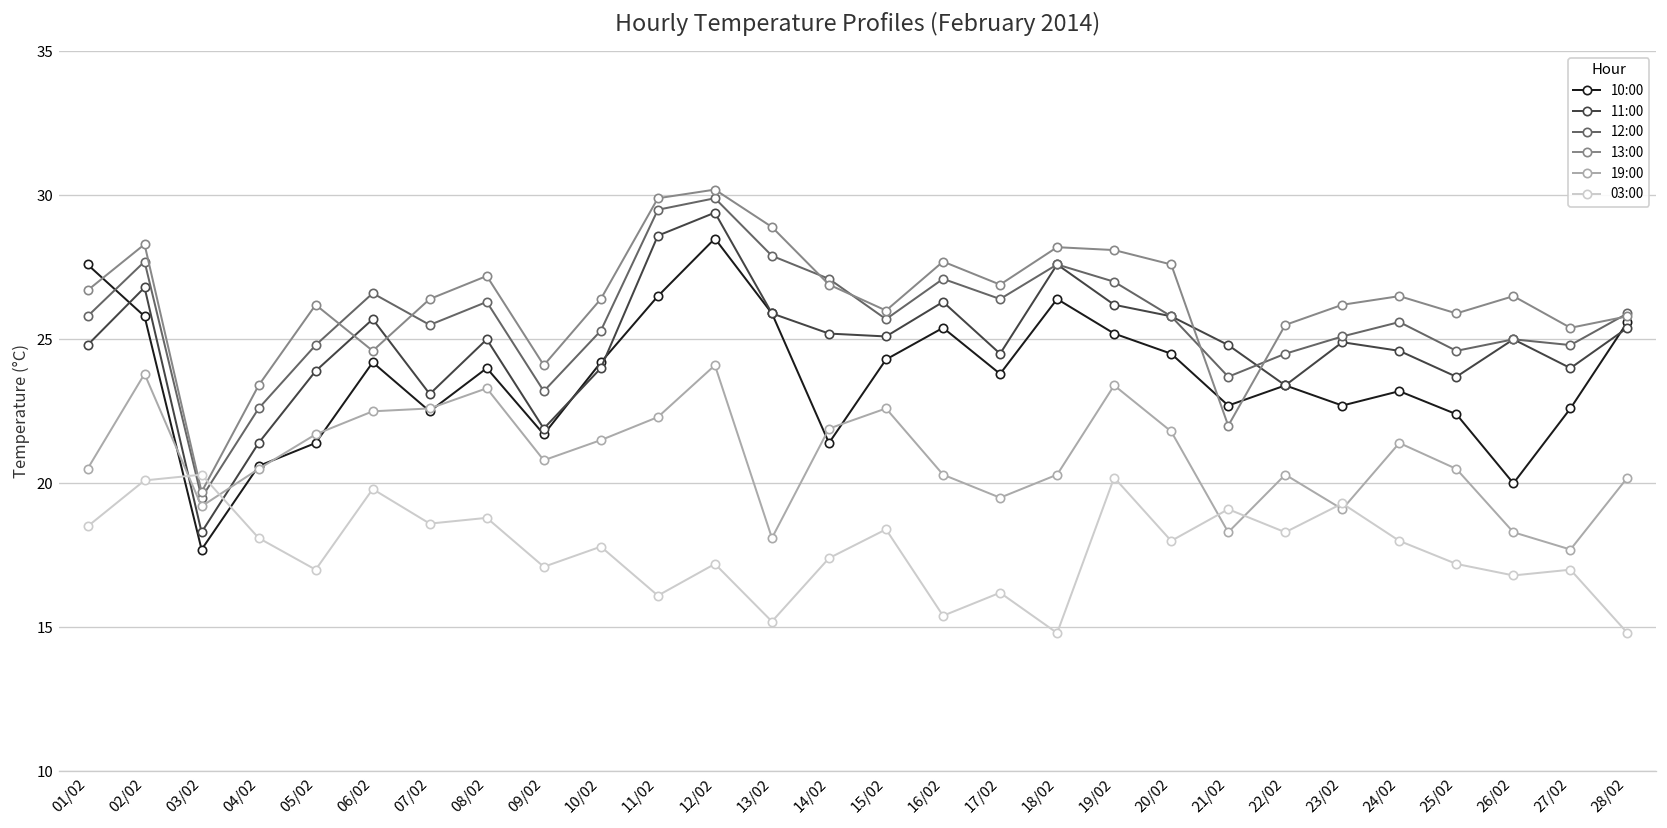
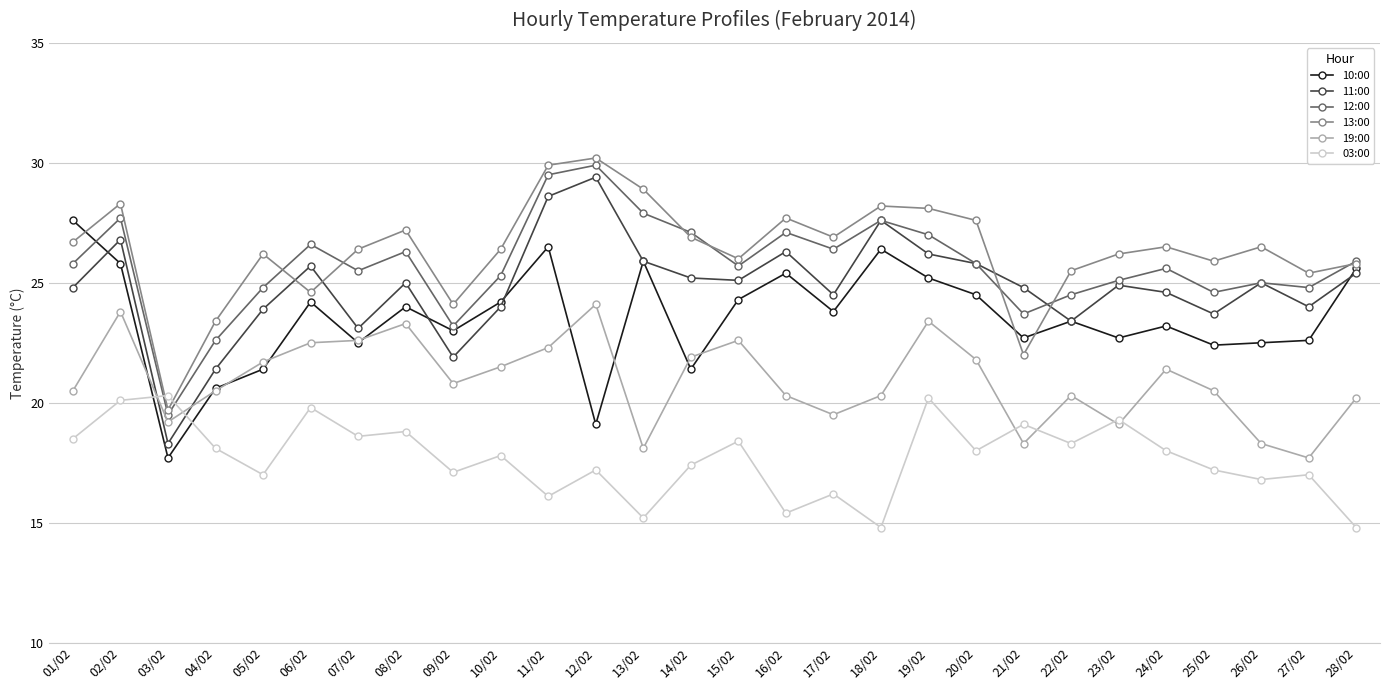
10:00, 09/02: 21.7 -> 23.0
10:00, 12/02: 28.5 -> 19.1
10:00, 26/02: 20.0 -> 22.5
